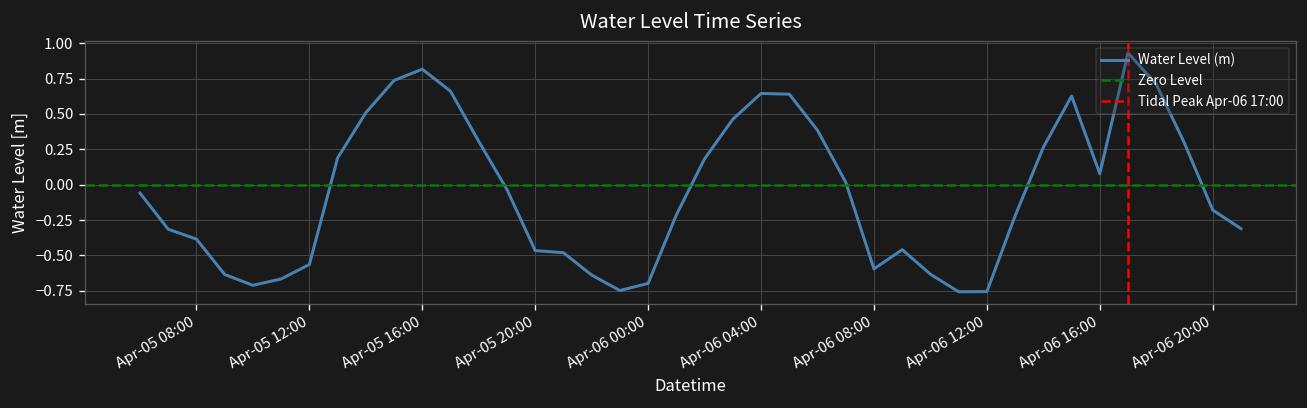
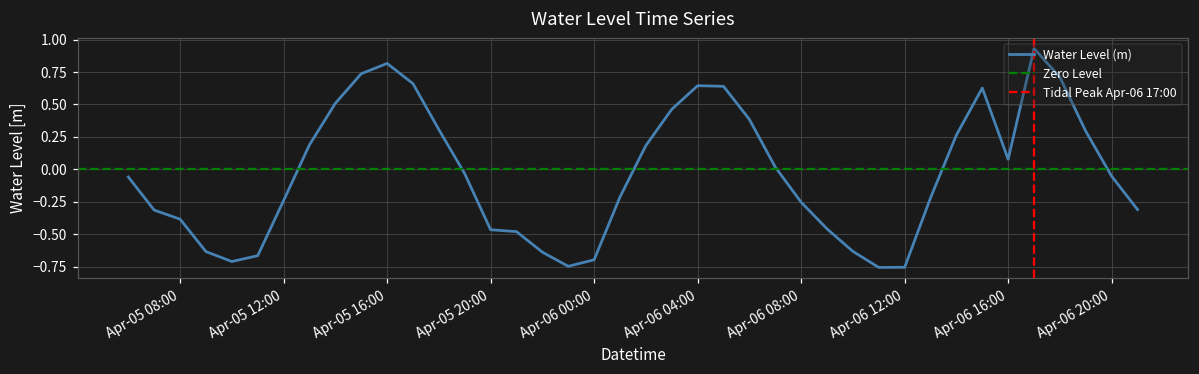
Apr-05 12:00: -0.56 -> -0.24
Apr-06 08:00: -0.60 -> -0.25
Apr-06 20:00: -0.18 -> -0.05
